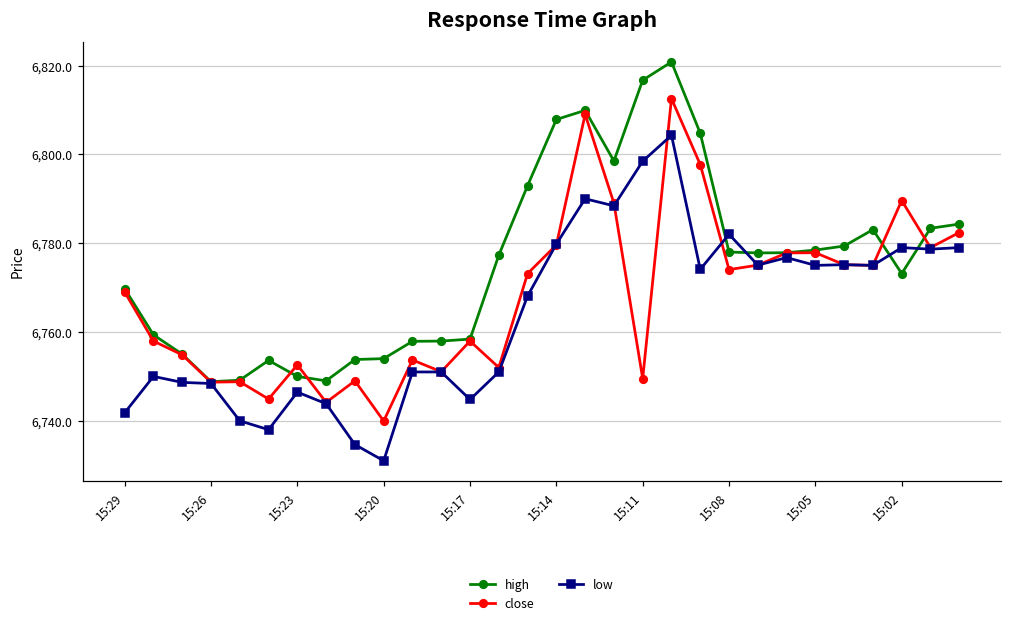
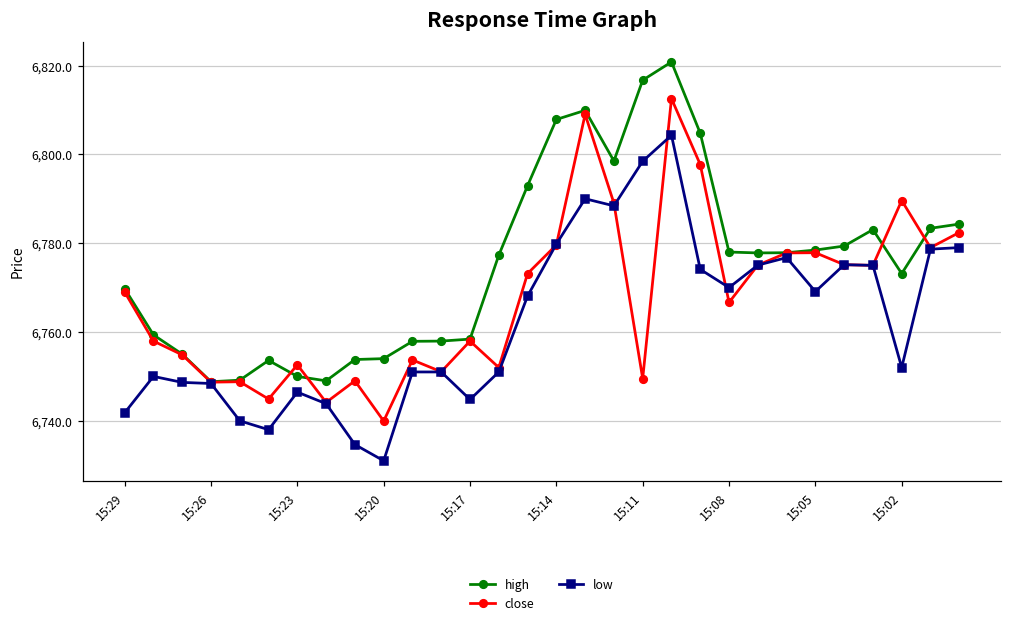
close, 15:08: 6,774 -> 6,767
low, 15:08: 6,782 -> 6,770
low, 15:05: 6,775 -> 6,769
low, 15:02: 6,779 -> 6,752
